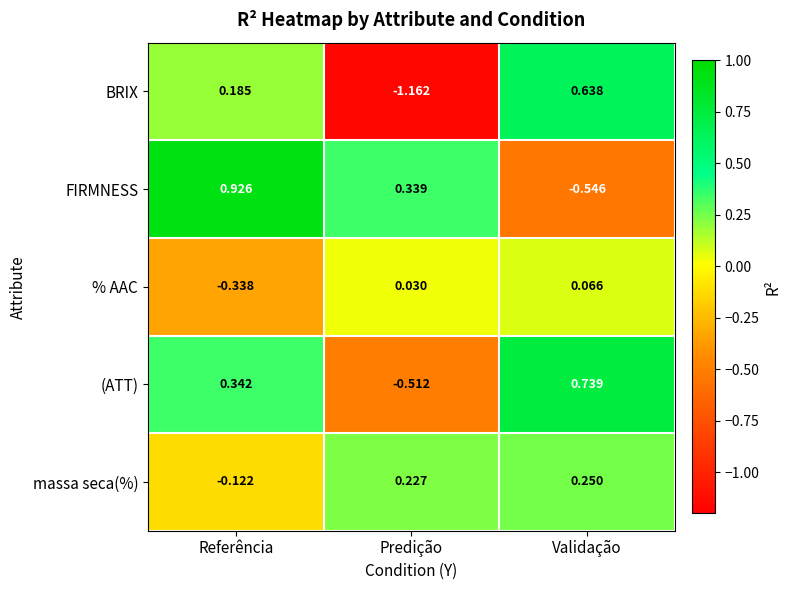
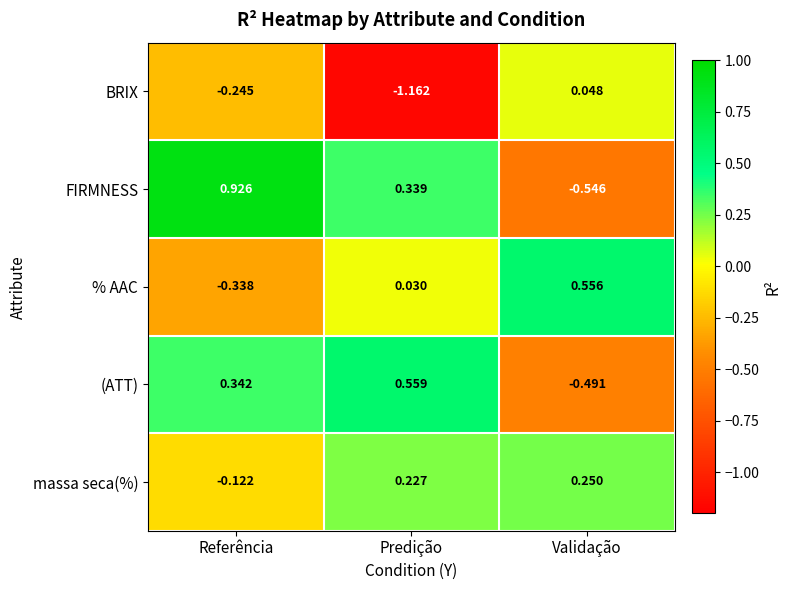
BRIX, Referência: 0.185 -> -0.245
BRIX, Validação: 0.638 -> 0.048
% AAC, Validação: 0.066 -> 0.556
(ATT), Predição: -0.512 -> 0.559
(ATT), Validação: 0.739 -> -0.491
